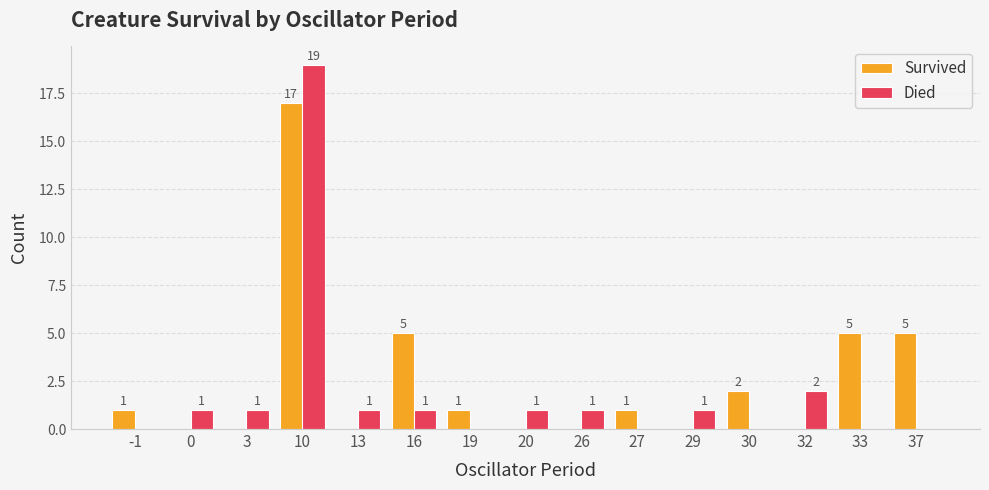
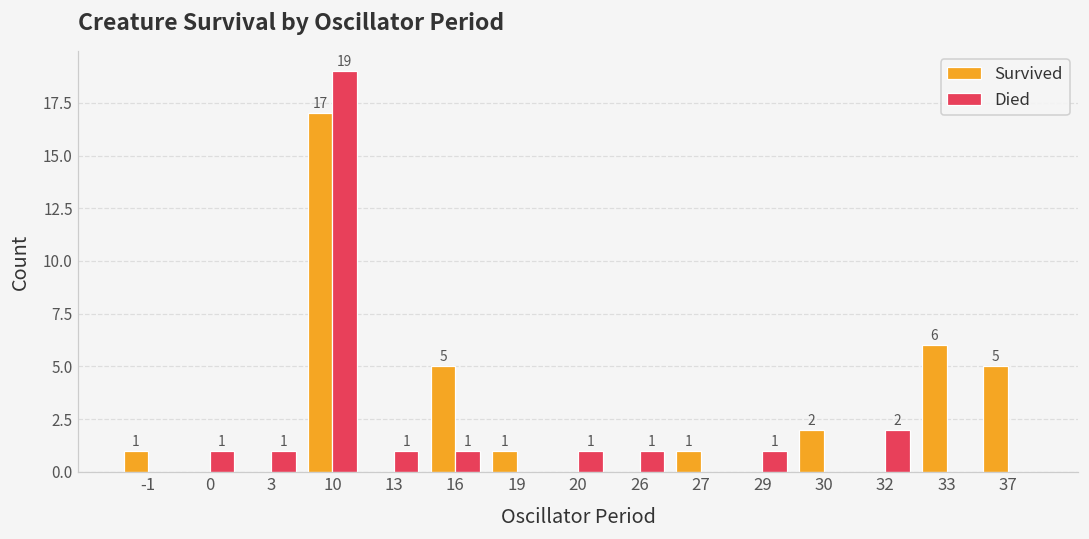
Survived, 33: 5 -> 6
